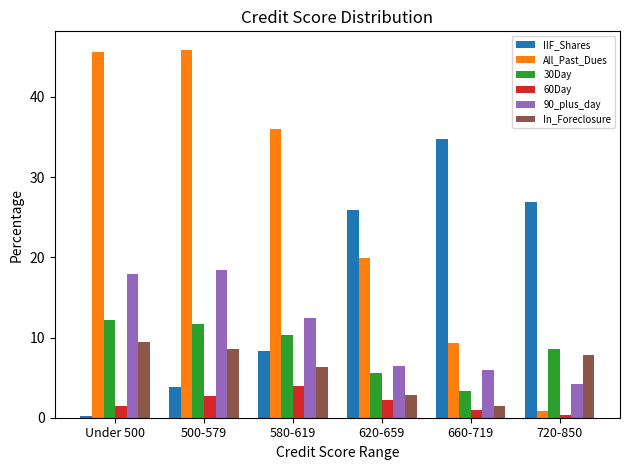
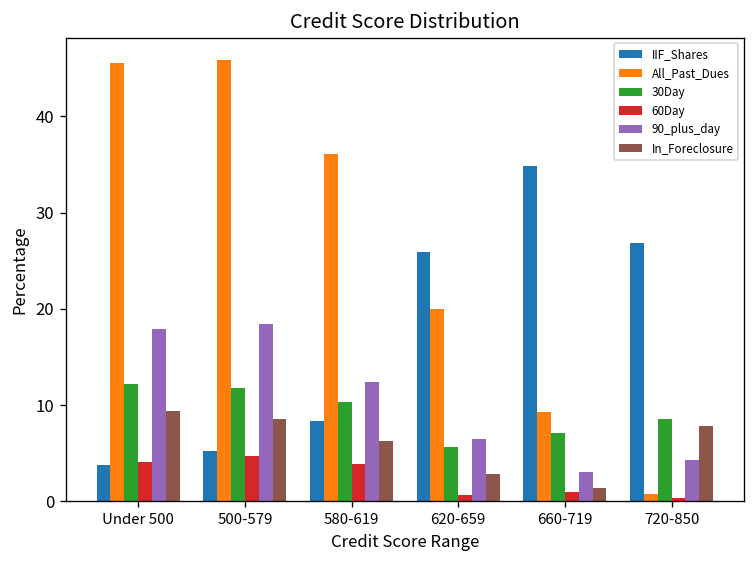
IIF_Shares, Under 500: 0 -> 4
60Day, Under 500: 1 -> 4
IIF_Shares, 500-579: 4 -> 5
60Day, 500-579: 3 -> 5
60Day, 620-659: 2 -> 1
30Day, 660-719: 3 -> 7
90_plus_day, 660-719: 6 -> 3
